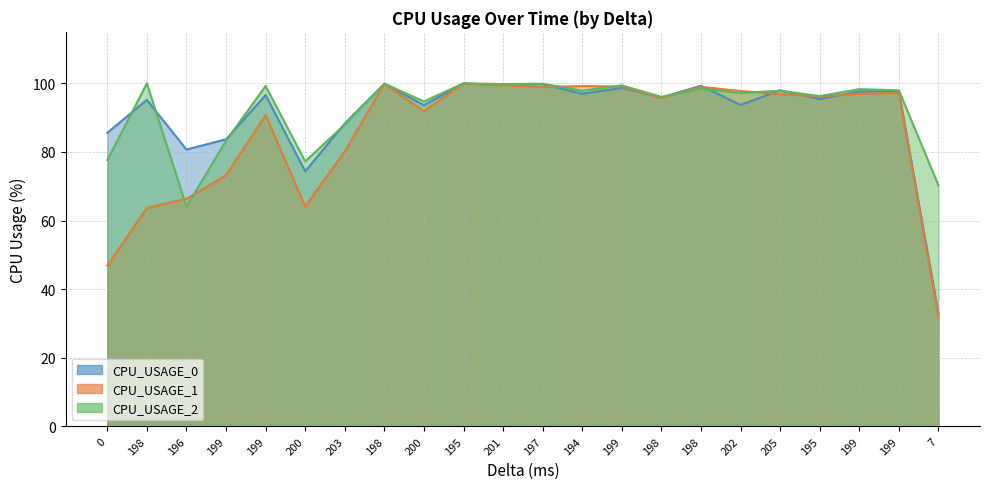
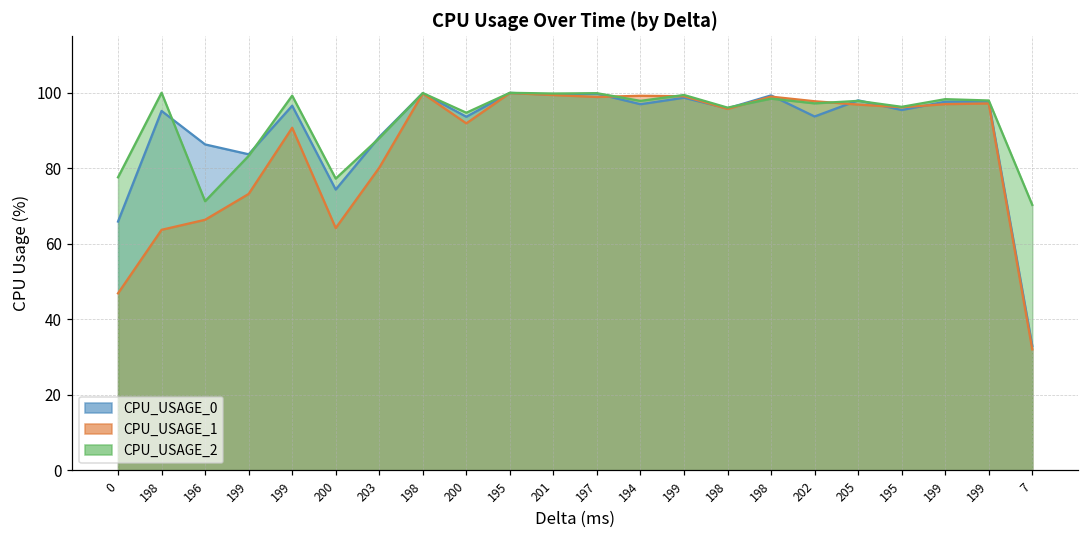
CPU_USAGE_0, 0: 86 -> 66
CPU_USAGE_0, 196: 81 -> 86
CPU_USAGE_2, 196: 64 -> 71
